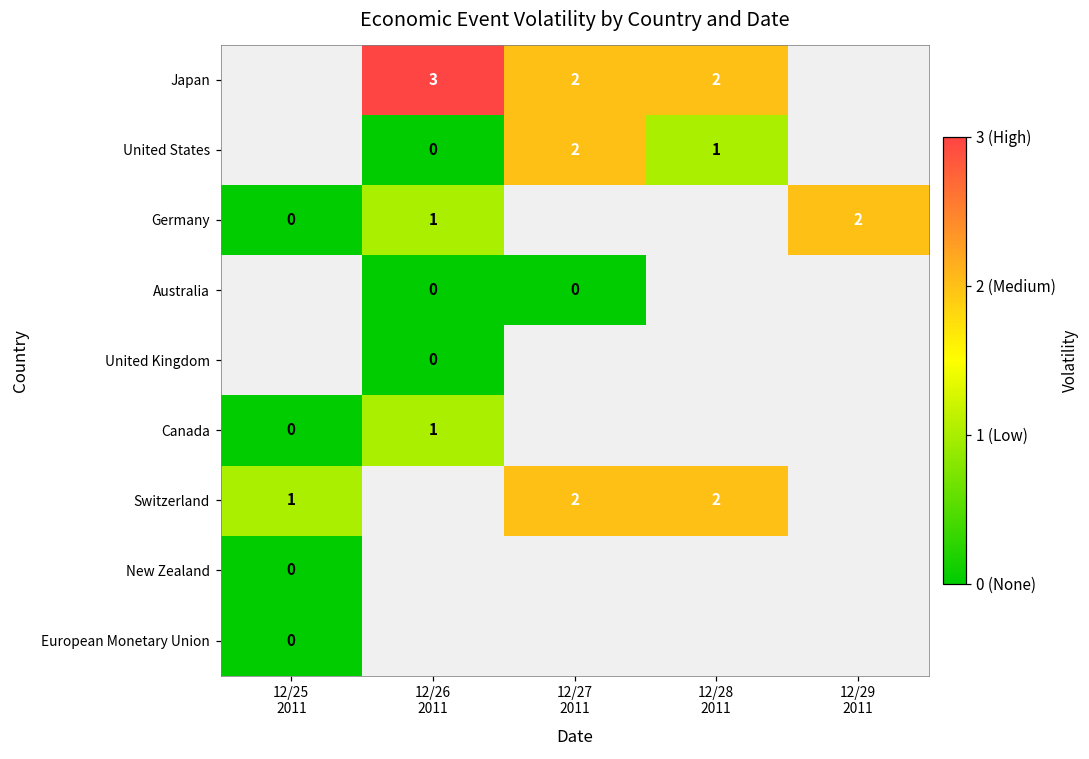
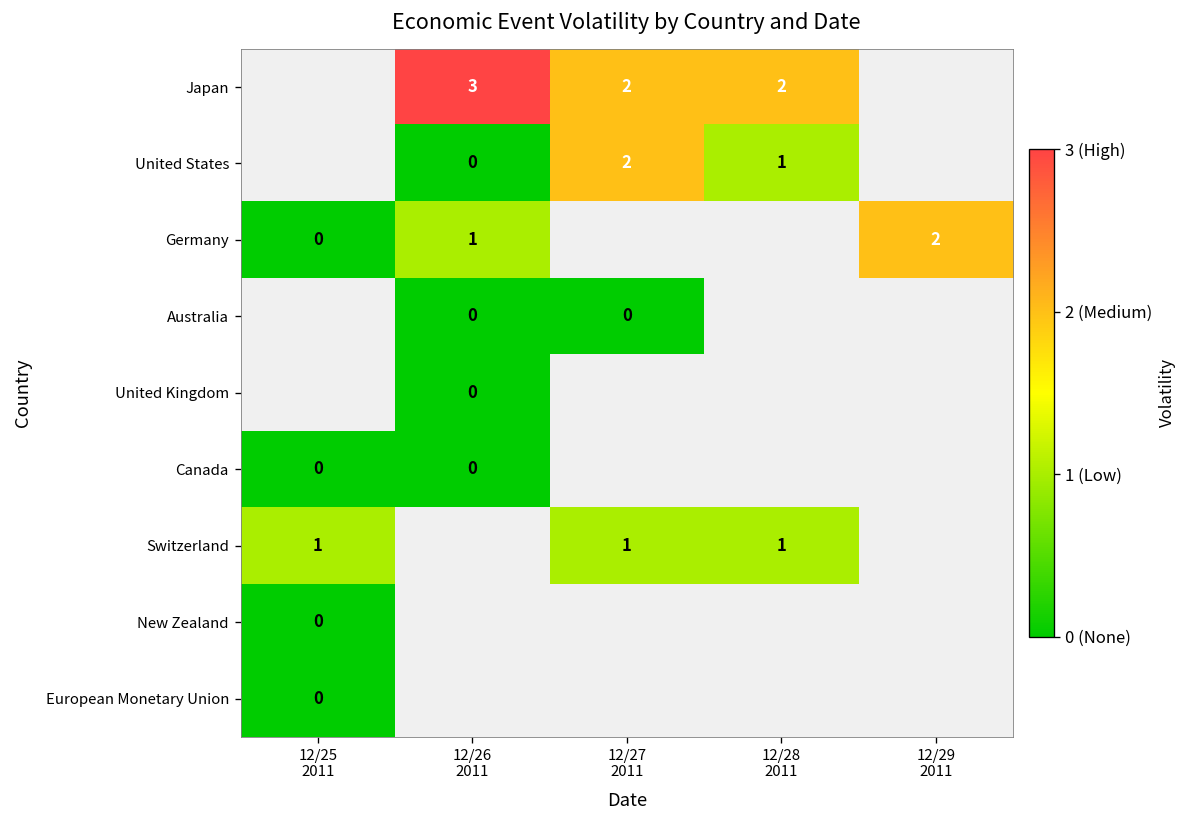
Canada, 12/26 2011: 1 -> 0
Switzerland, 12/27 2011: 2 -> 1
Switzerland, 12/28 2011: 2 -> 1
